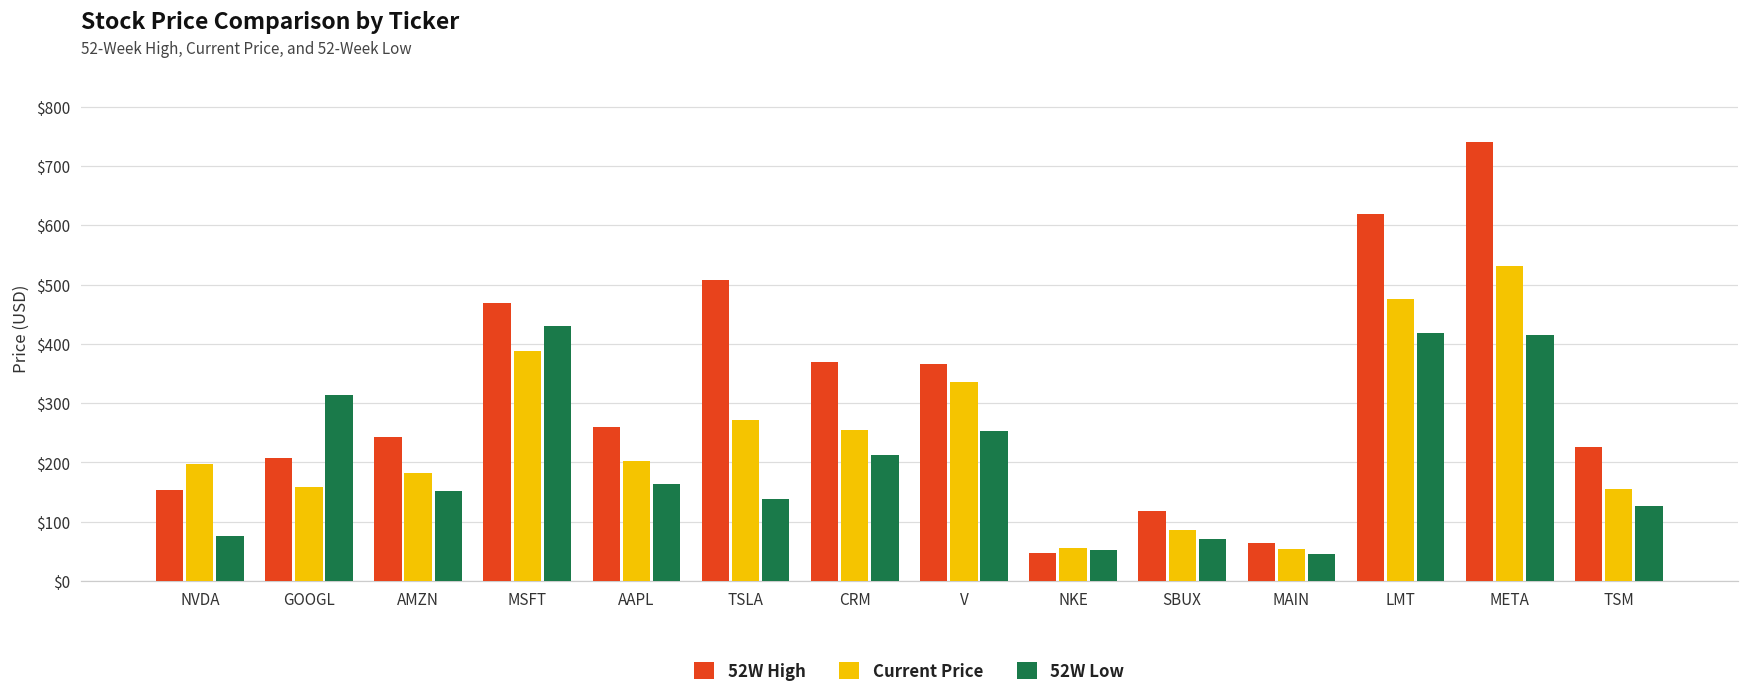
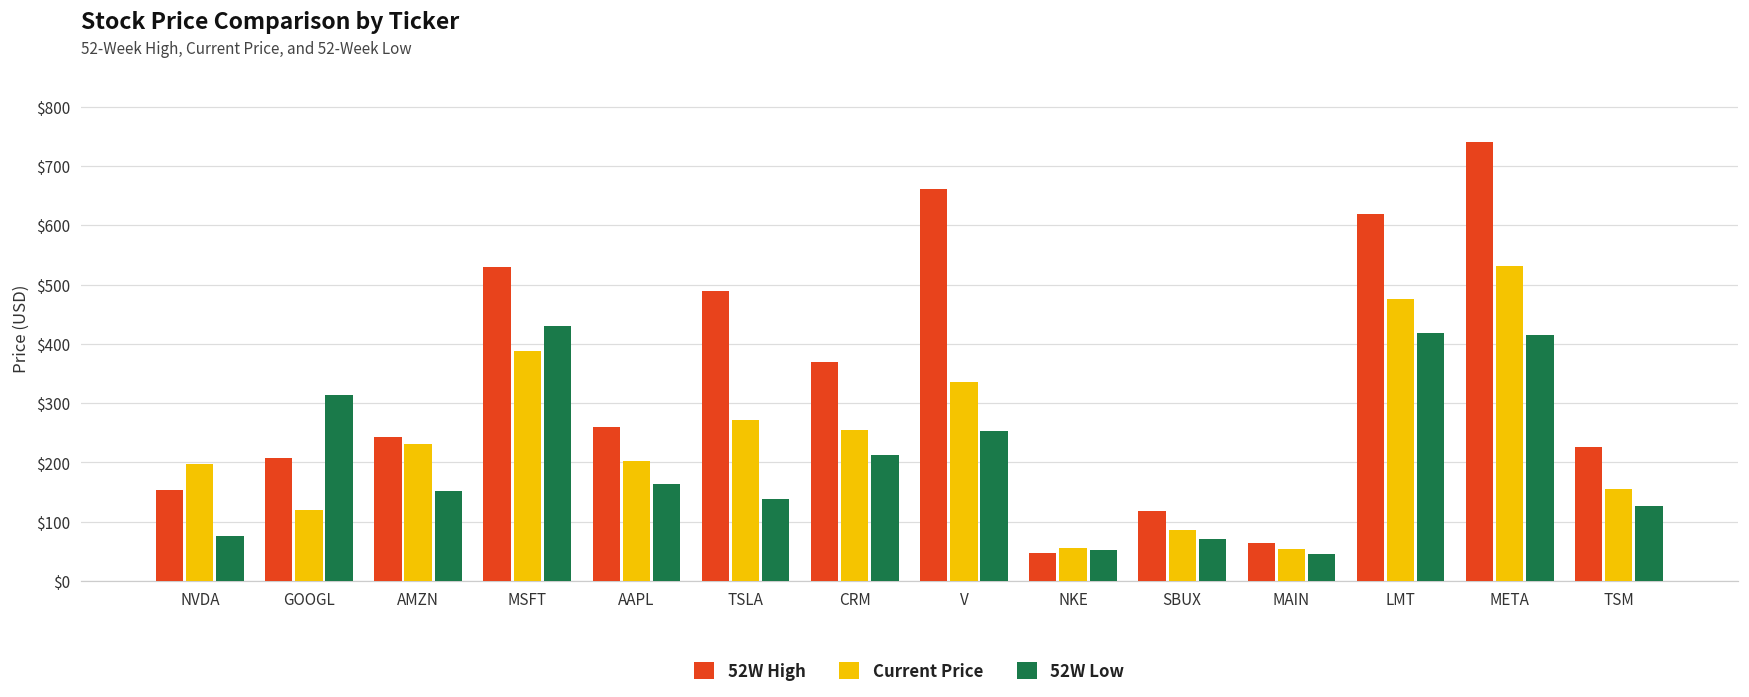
Current Price, GOOGL: $160 -> $120
Current Price, AMZN: $180 -> $230
52W High, MSFT: $470 -> $530
52W High, TSLA: $510 -> $490
52W High, V: $370 -> $660
